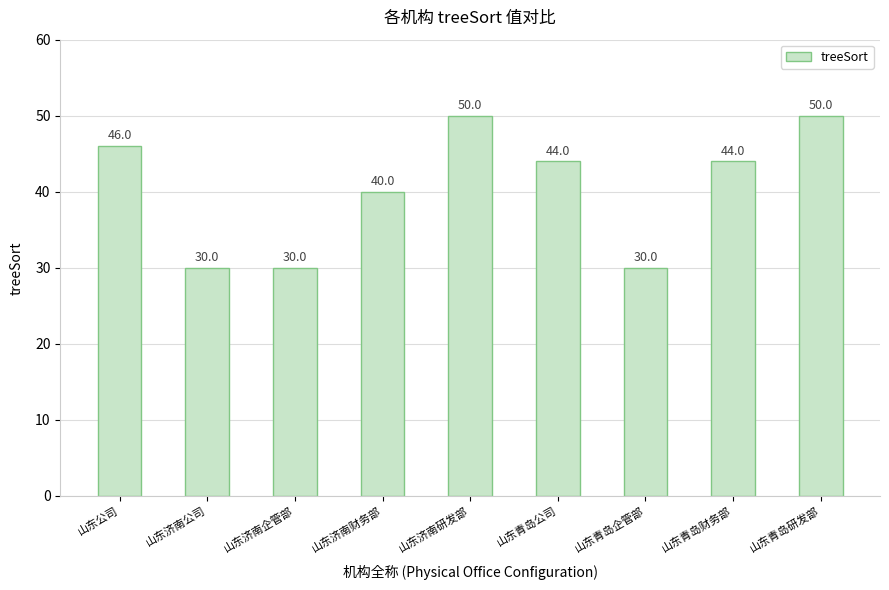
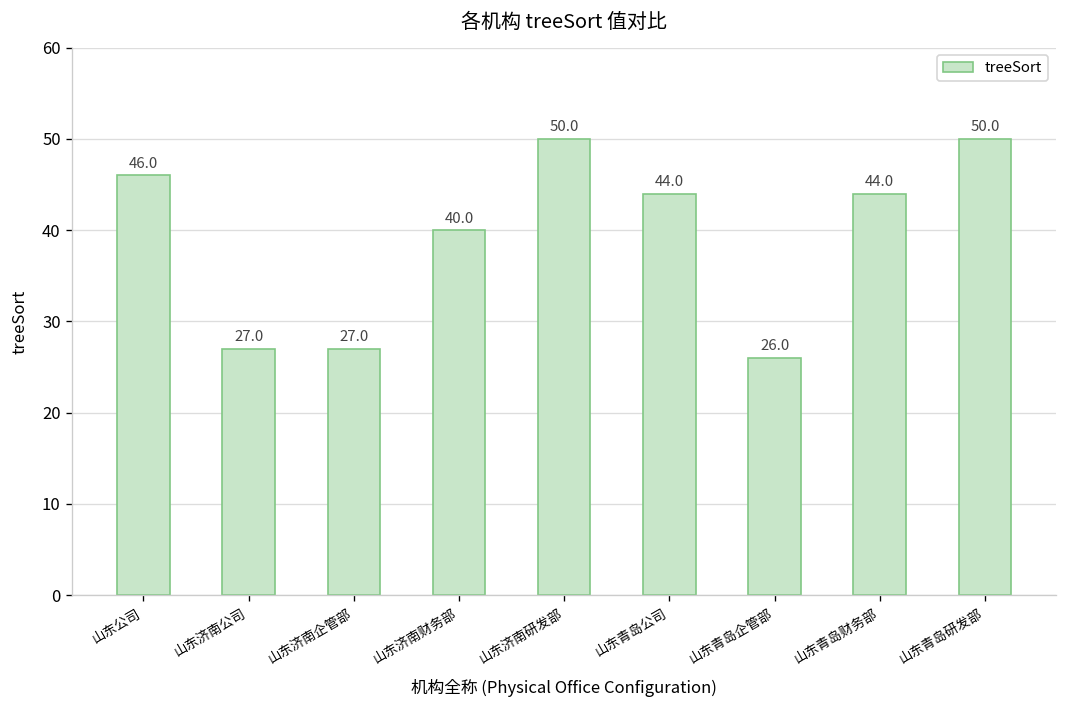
山东济南公司: 30.0 -> 27.0
山东济南企管部: 30.0 -> 27.0
山东青岛企管部: 30.0 -> 26.0
